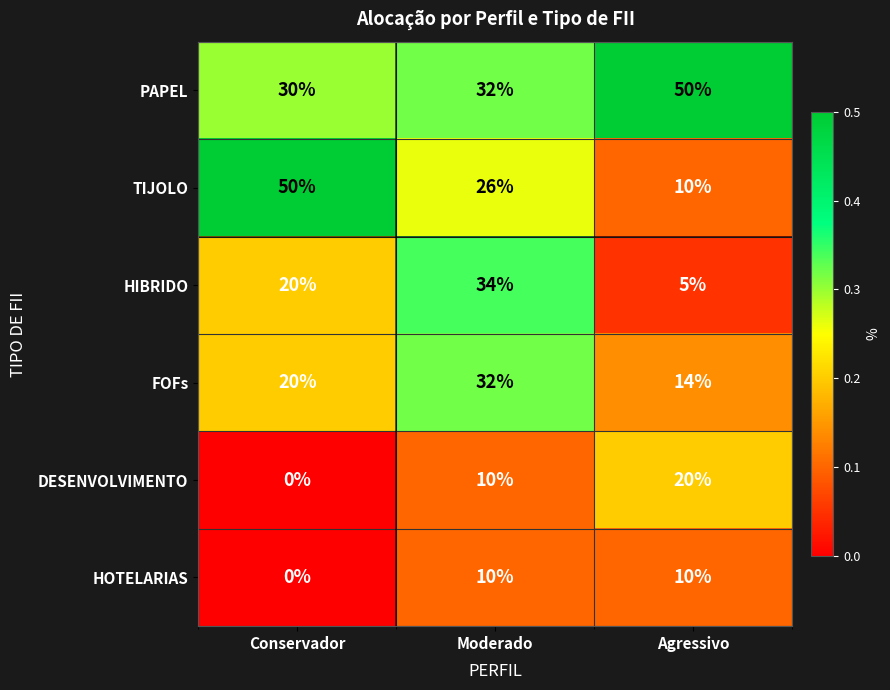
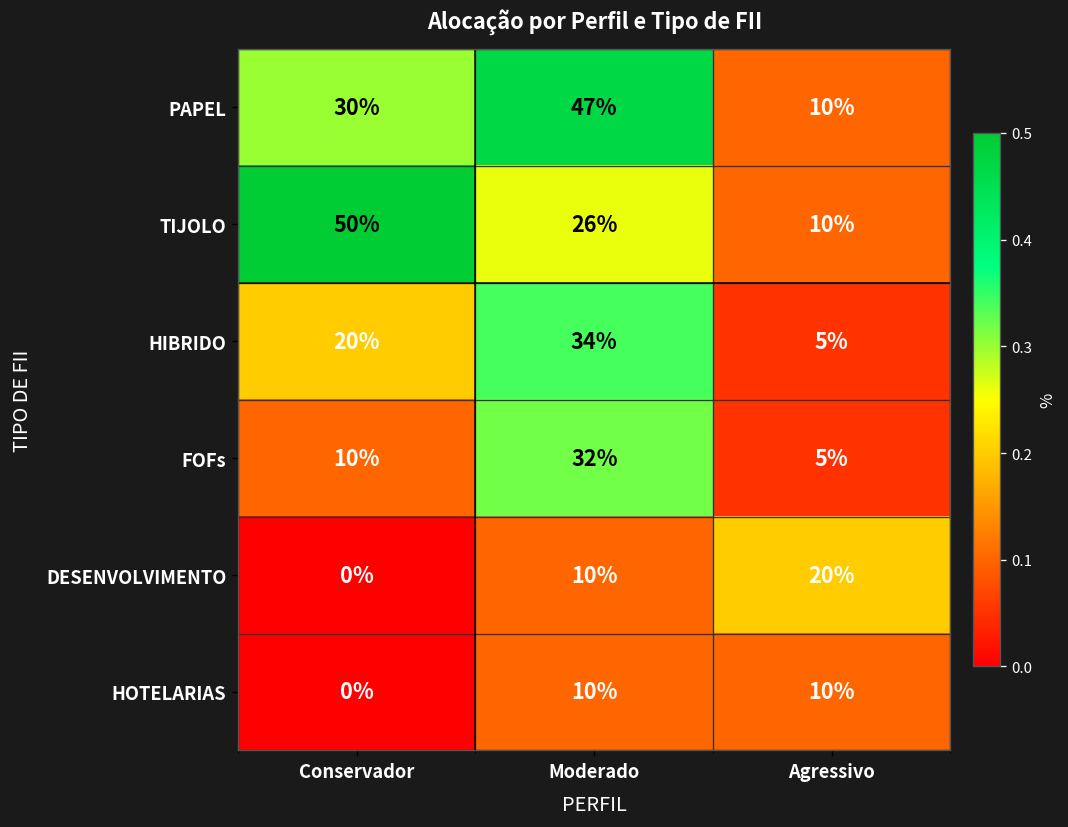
PAPEL, Moderado: 32% -> 47%
PAPEL, Agressivo: 50% -> 10%
FOFs, Conservador: 20% -> 10%
FOFs, Agressivo: 14% -> 5%
